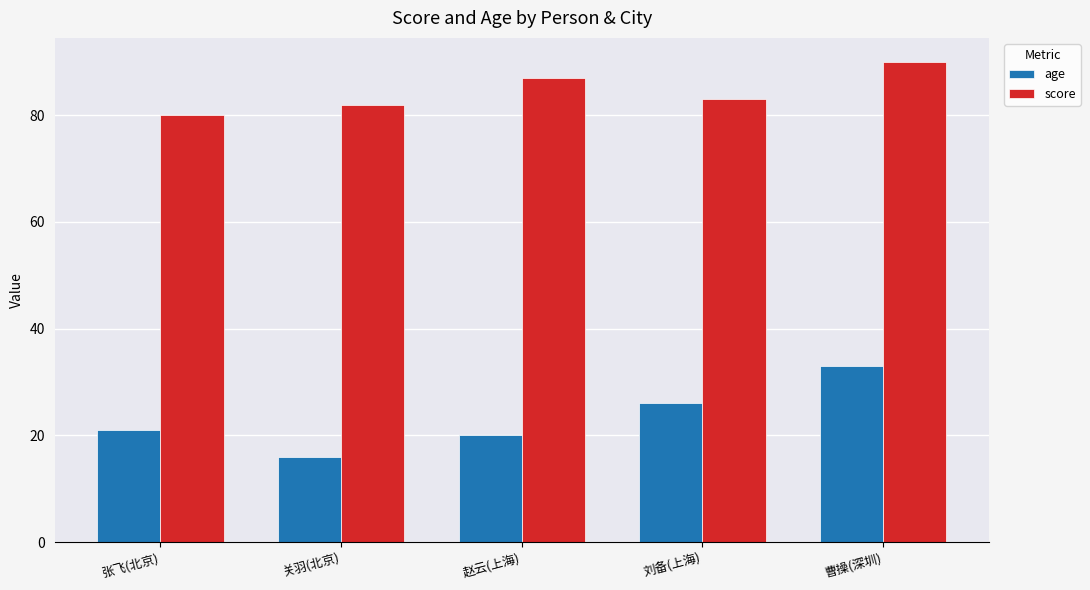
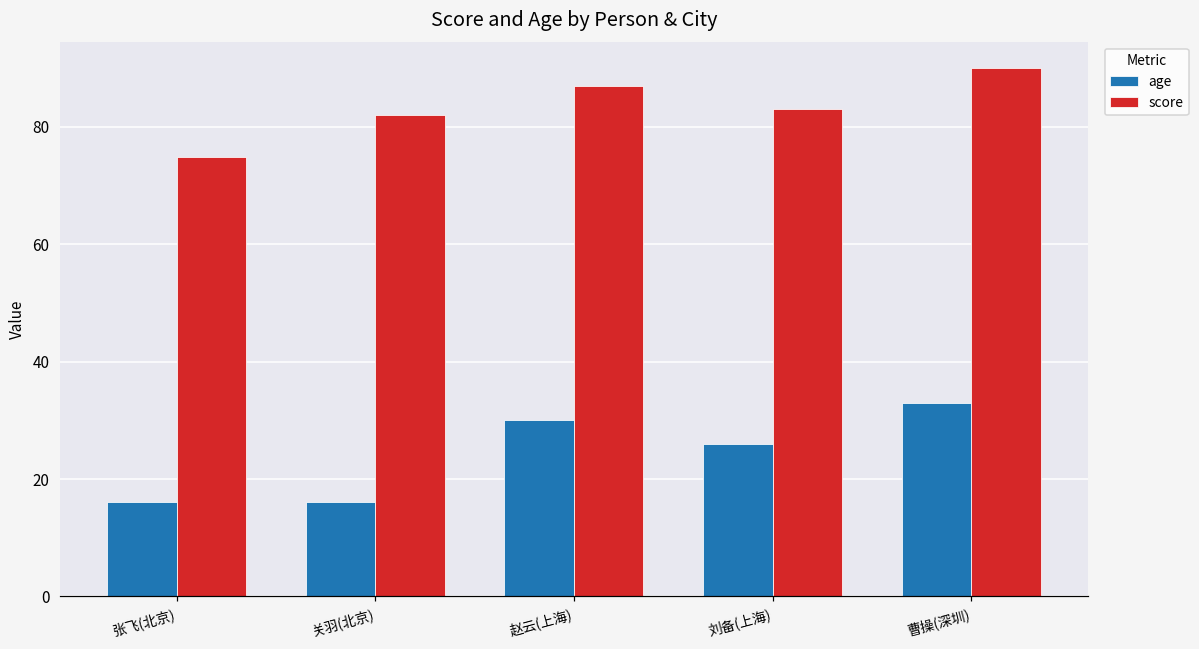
age, 张飞(北京): 21 -> 16
score, 张飞(北京): 80 -> 75
age, 赵云(上海): 20 -> 30
